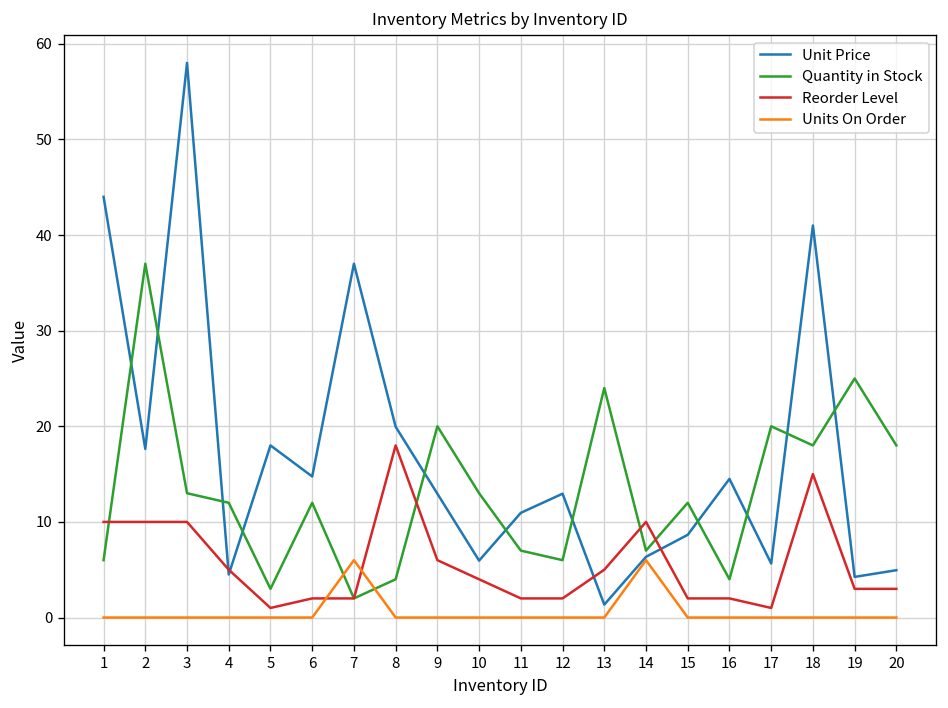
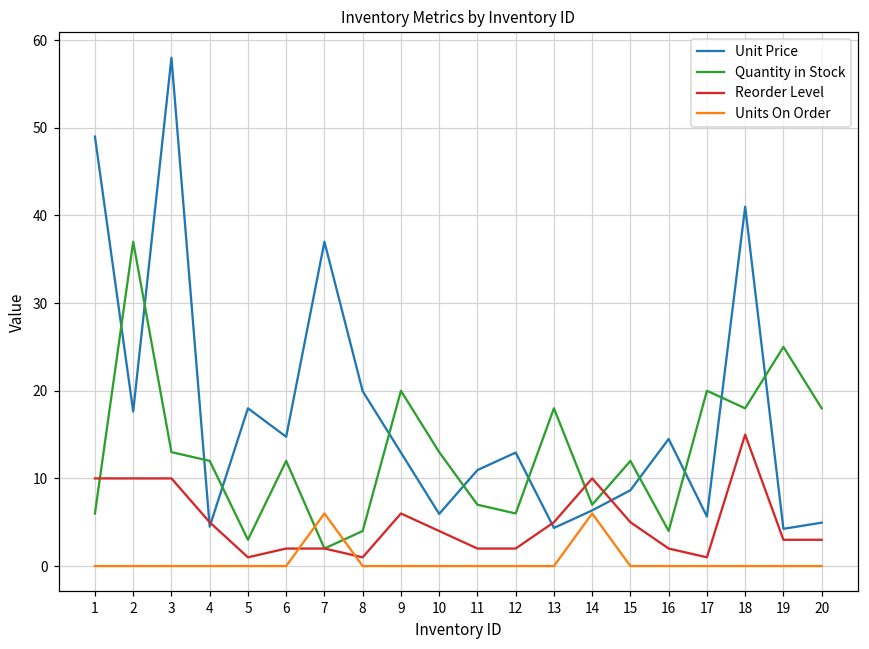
Unit Price, 1: 44 -> 49
Reorder Level, 8: 18 -> 1
Unit Price, 13: 1 -> 4
Quantity in Stock, 13: 24 -> 18
Reorder Level, 15: 2 -> 5
